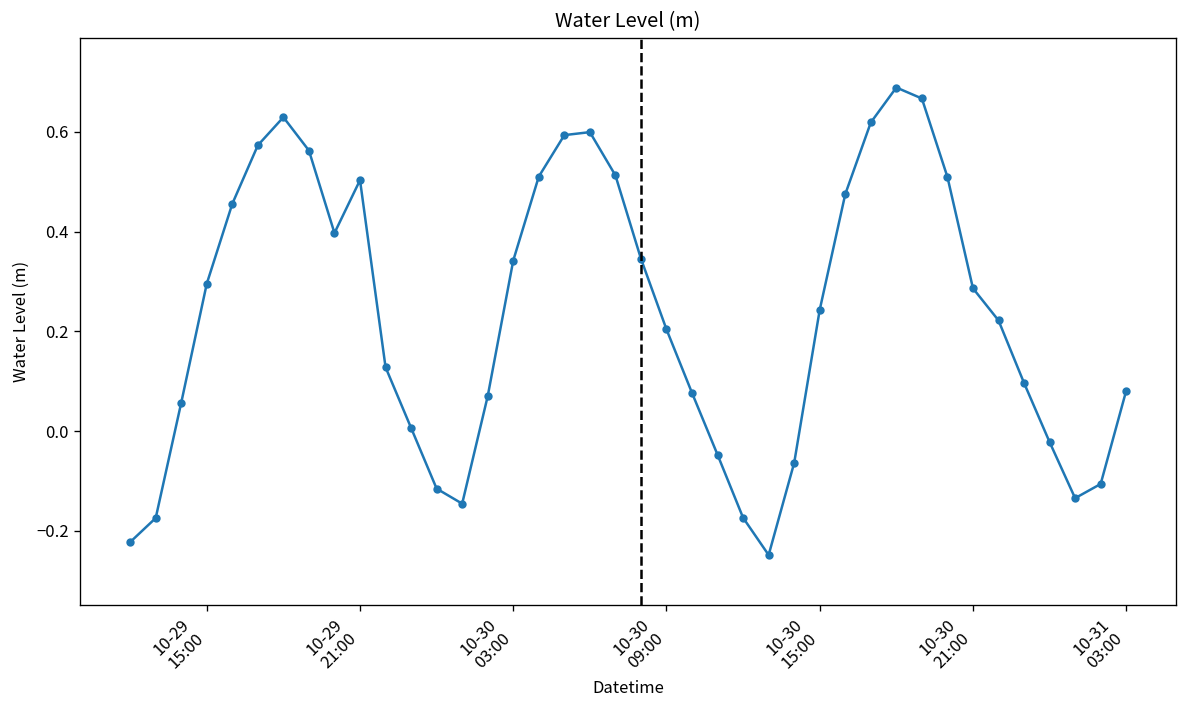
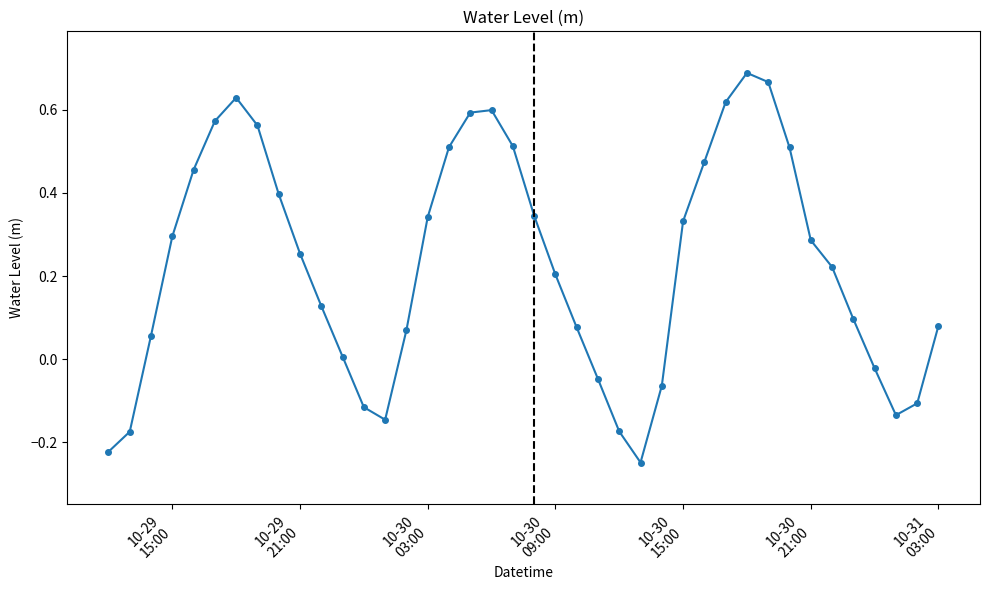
10-29 21:00: 0.50 -> 0.25
10-30 15:00: 0.24 -> 0.33
